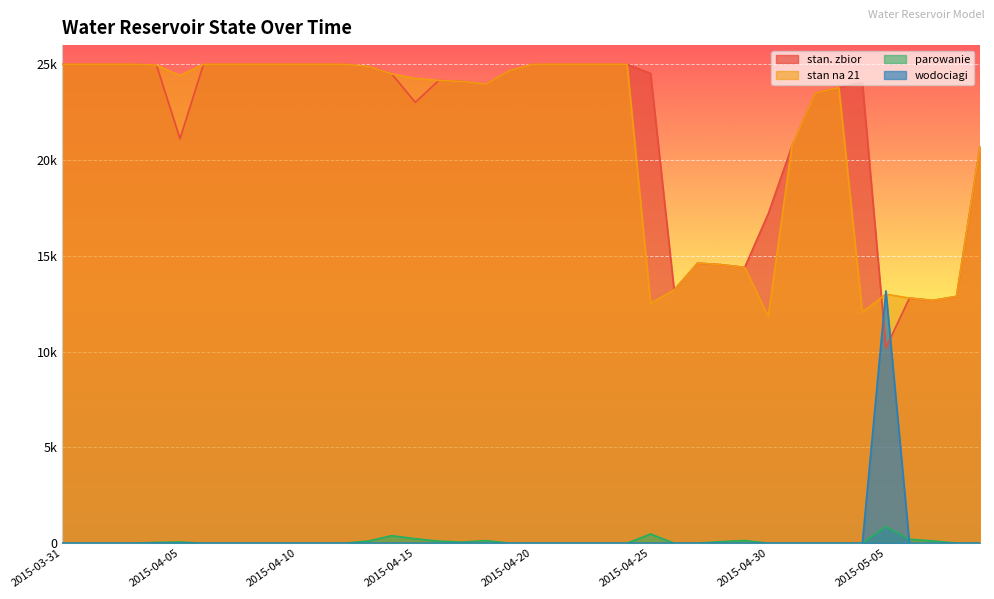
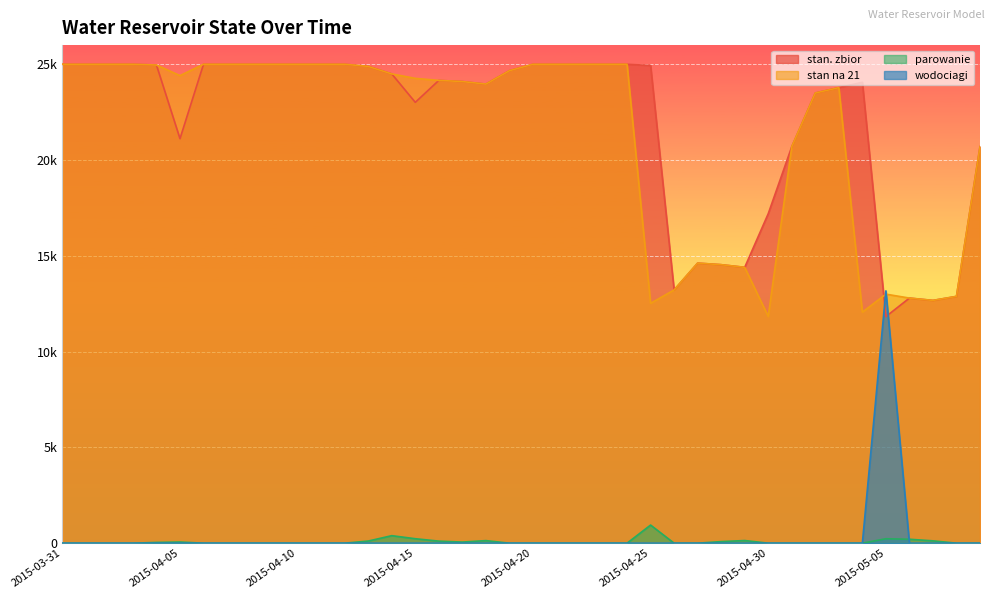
stan. zbior, 2015-04-25: 24500 -> 24900
parowanie, 2015-04-25: 500 -> 900
stan. zbior, 2015-05-05: 10200 -> 11800
parowanie, 2015-05-05: 900 -> 200
